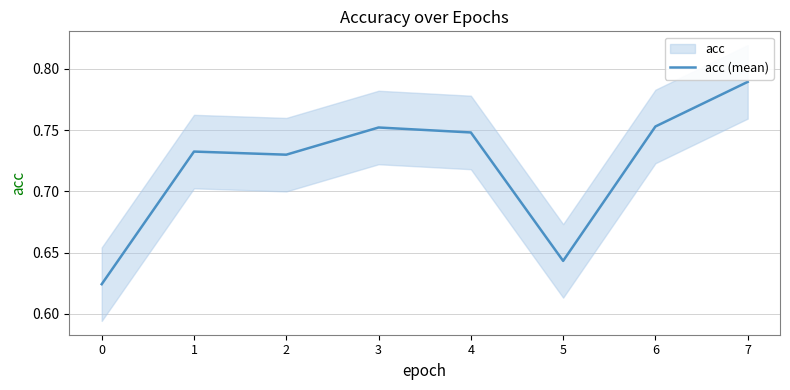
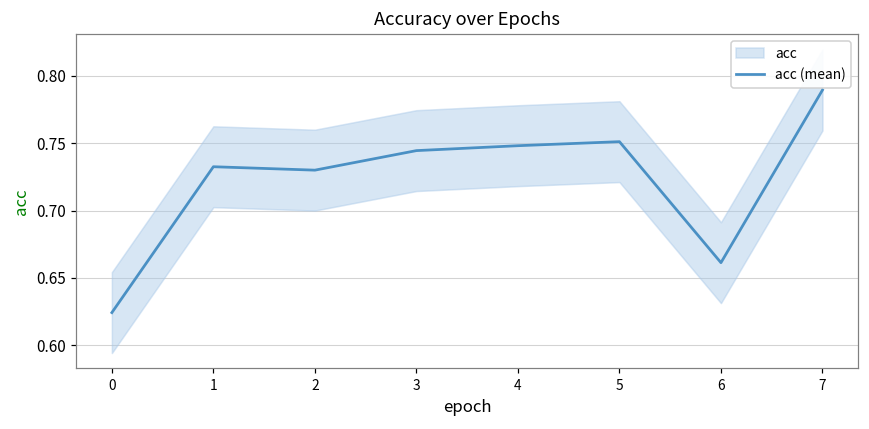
acc (mean), 3: 0.752 -> 0.745
acc (mean), 5: 0.643 -> 0.751
acc (mean), 6: 0.753 -> 0.661
